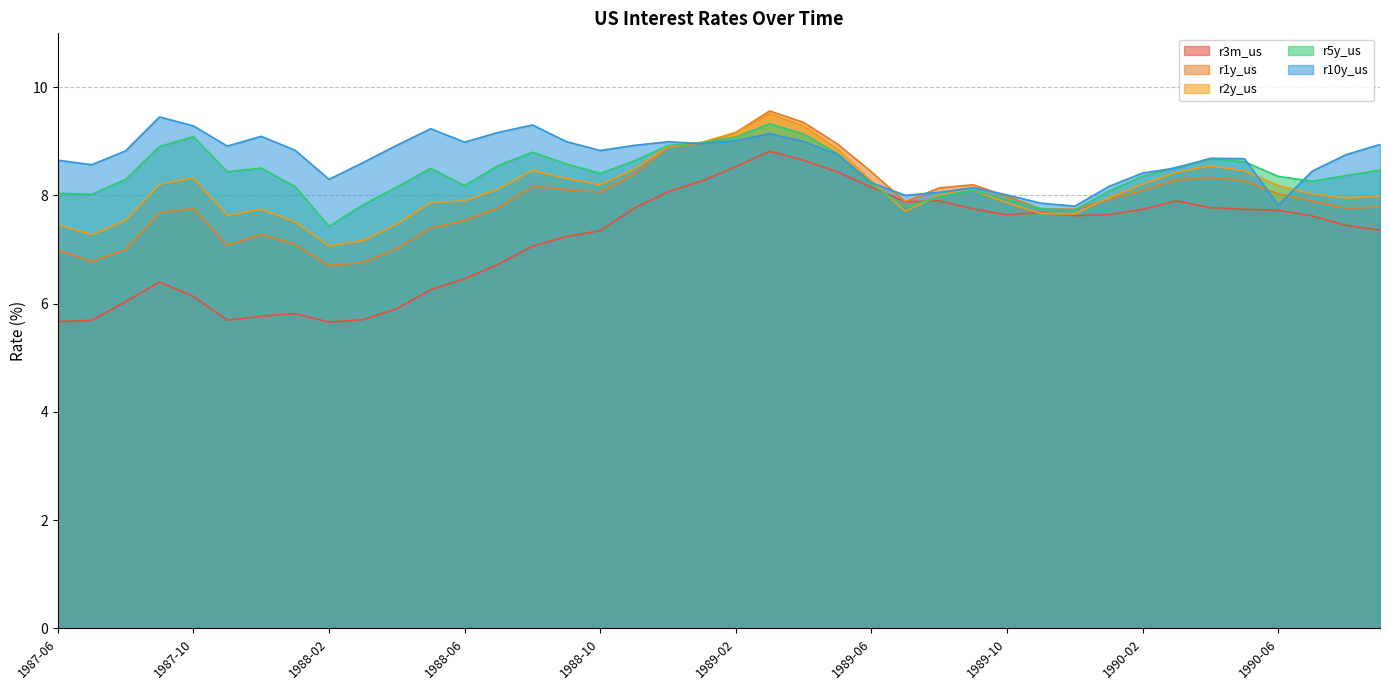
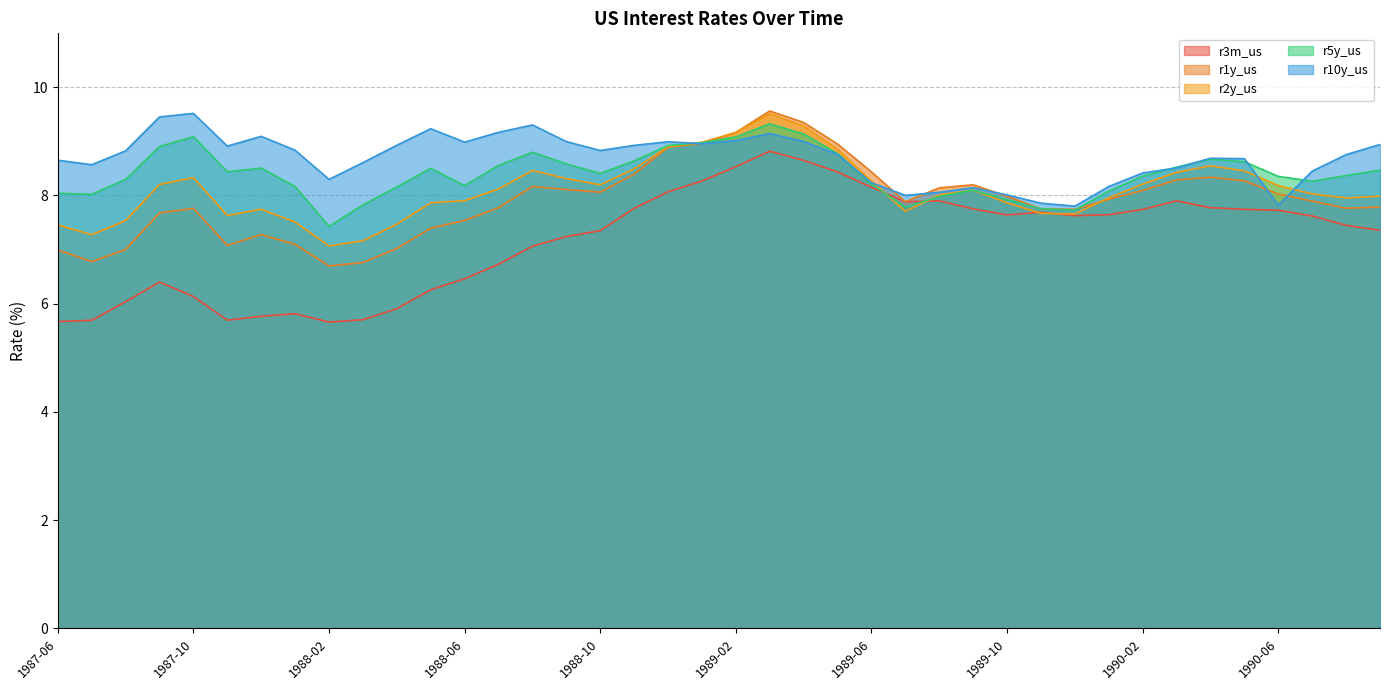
r10y_us, 1987-10: 9.3 -> 9.5
